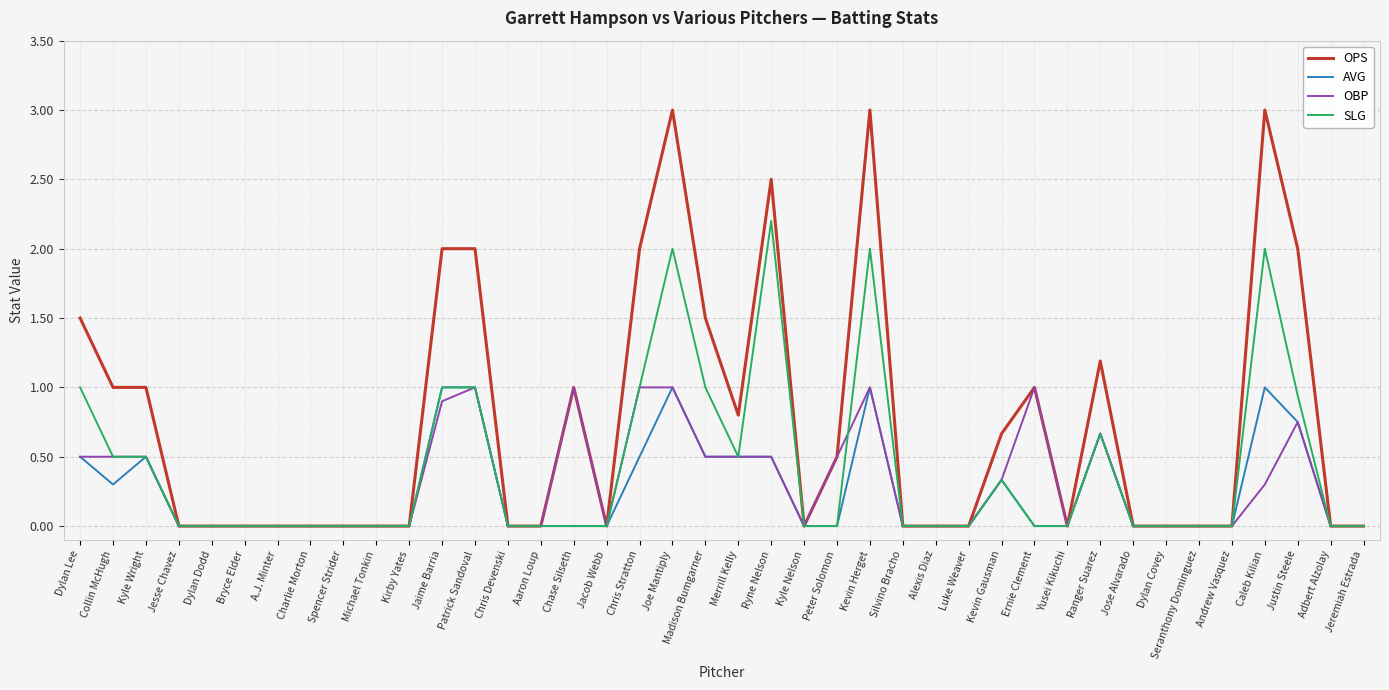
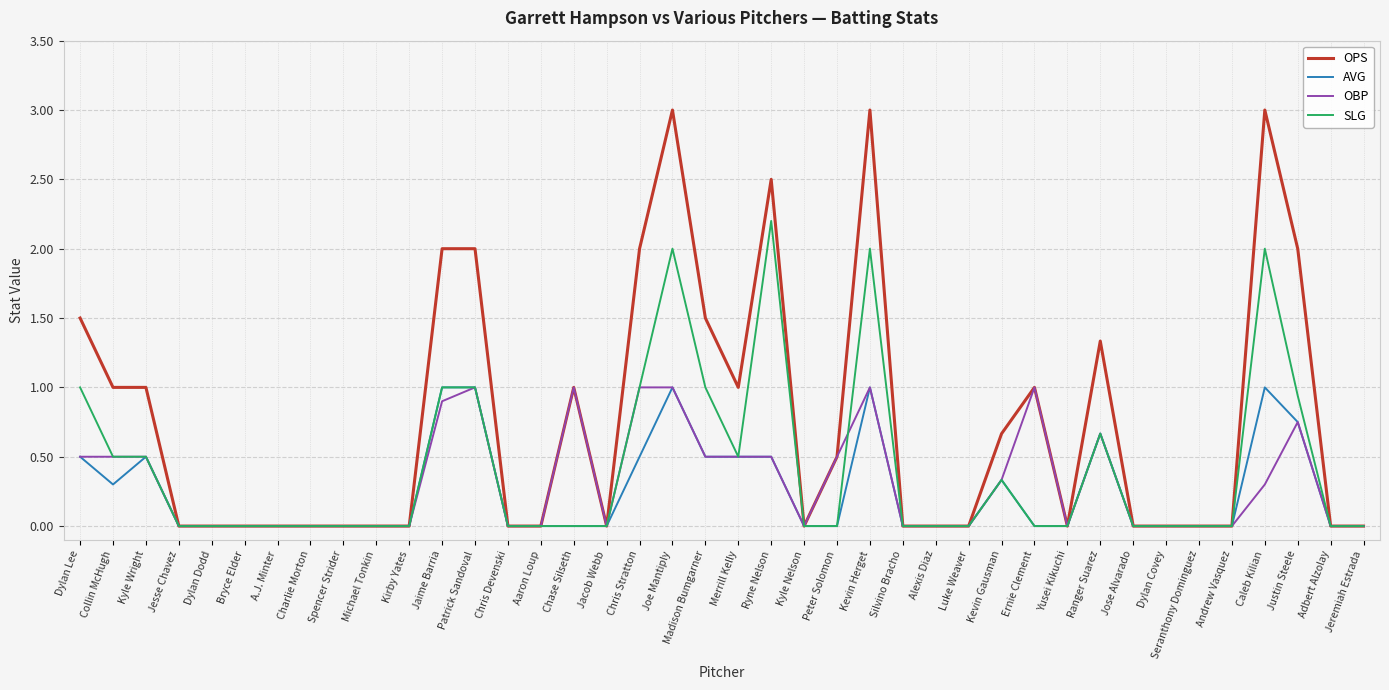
OPS, Merrill Kelly: 0.8 -> 1.0
OPS, Ranger Suarez: 1.19 -> 1.33
